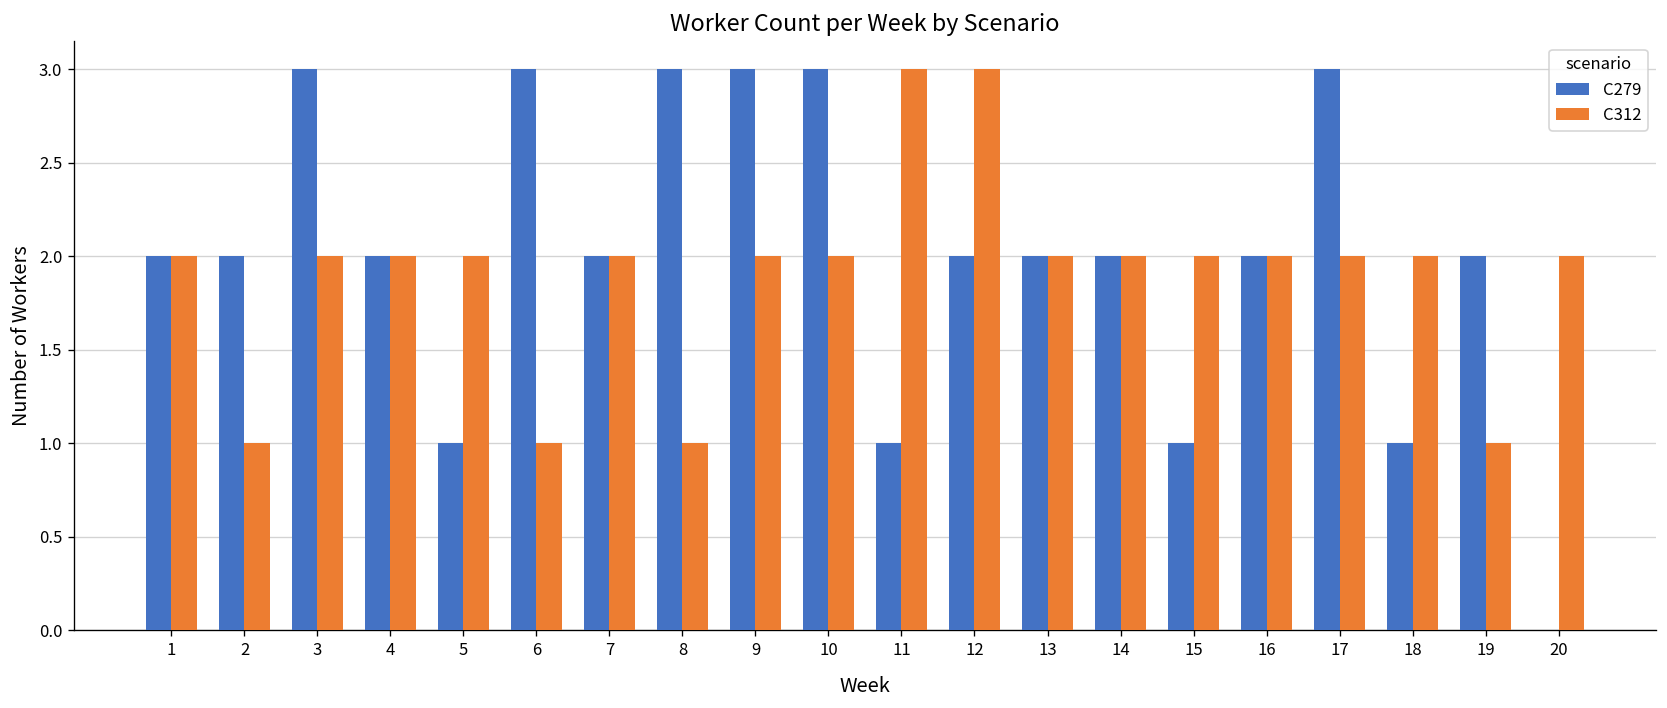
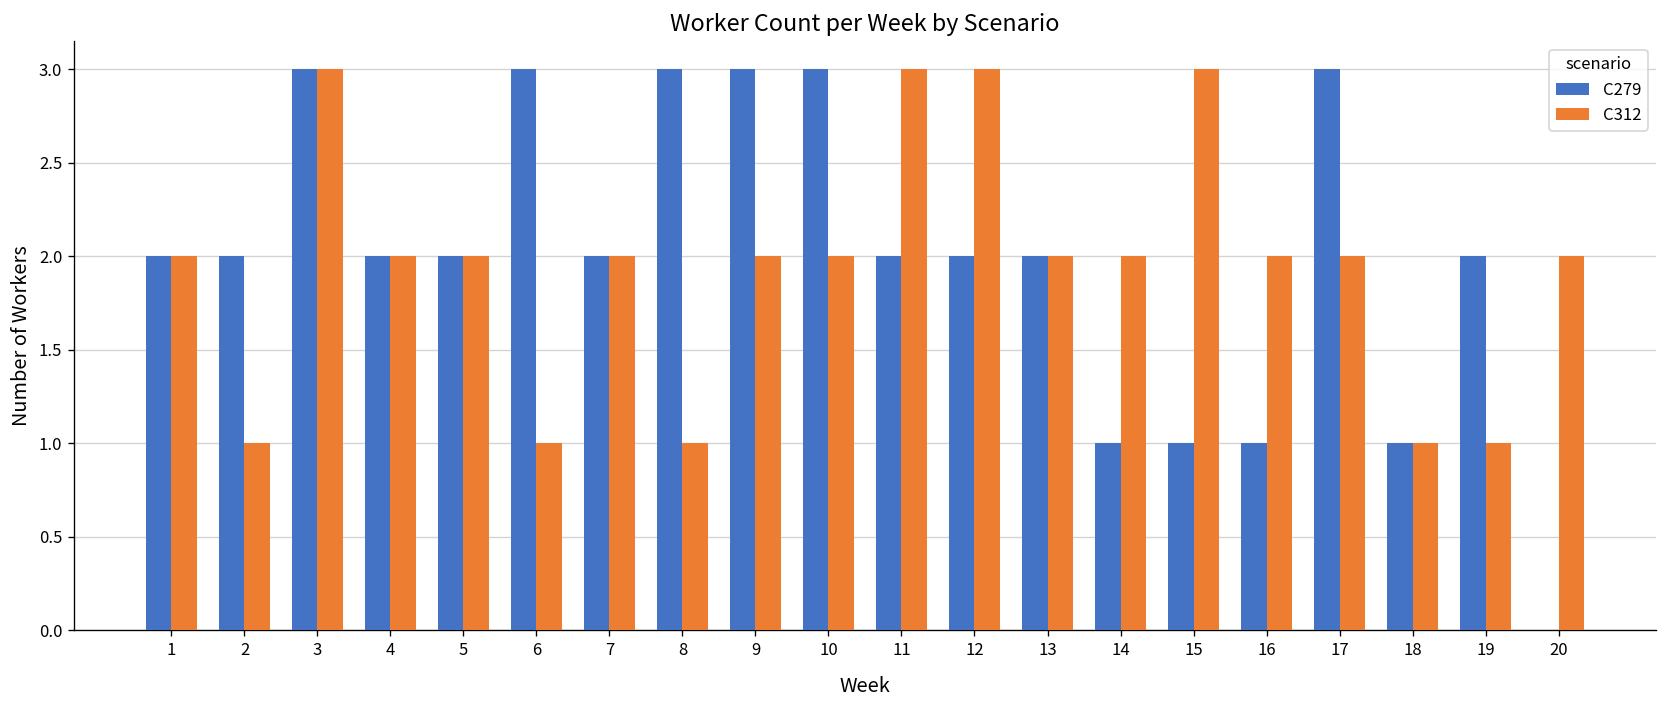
C312, 3: 2 -> 3
C279, 5: 1 -> 2
C279, 11: 1 -> 2
C279, 14: 2 -> 1
C312, 15: 2 -> 3
C279, 16: 2 -> 1
C312, 18: 2 -> 1
